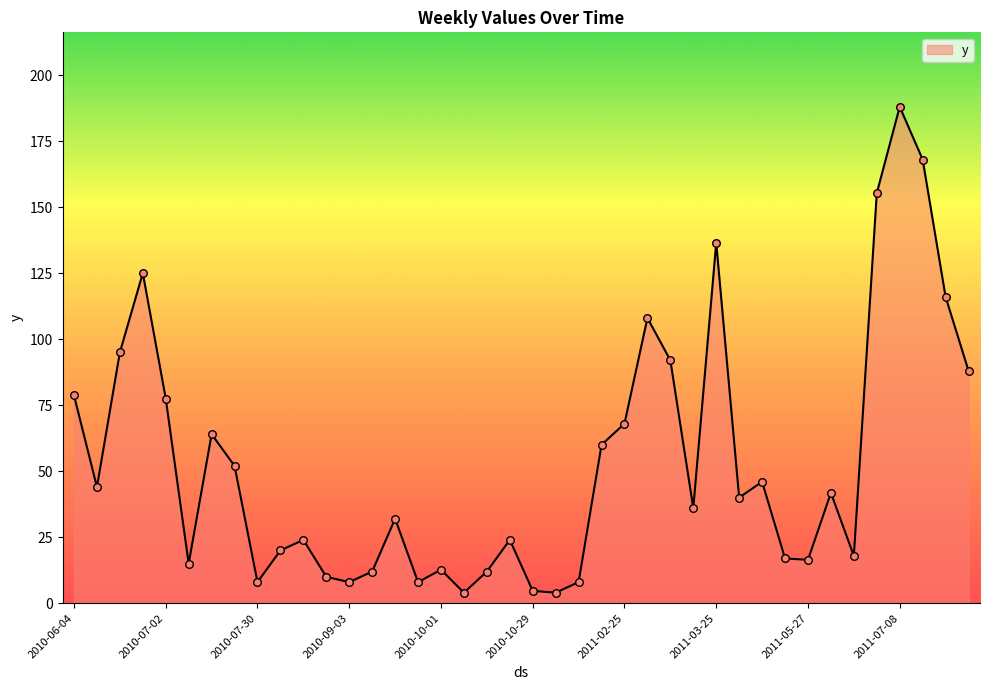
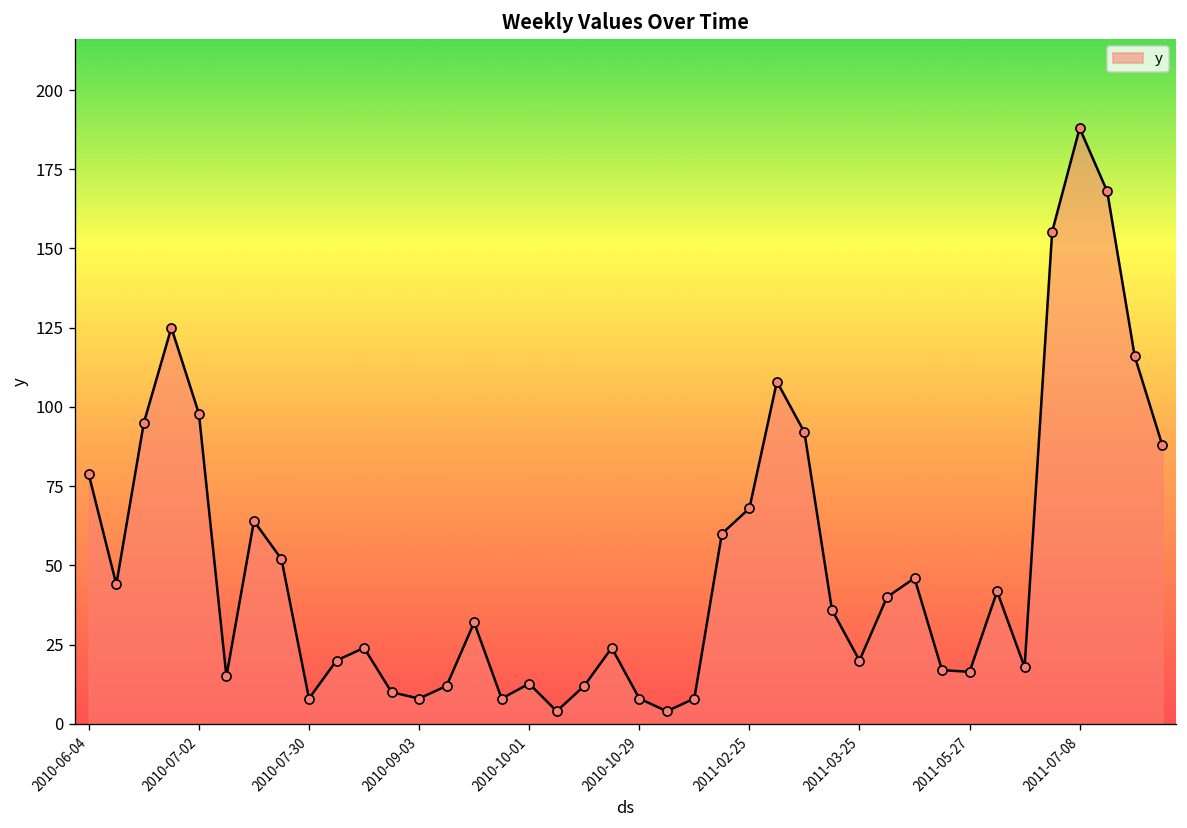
2010-07-02: 78 -> 98
2010-10-29: 5 -> 8
2011-03-25: 137 -> 20
